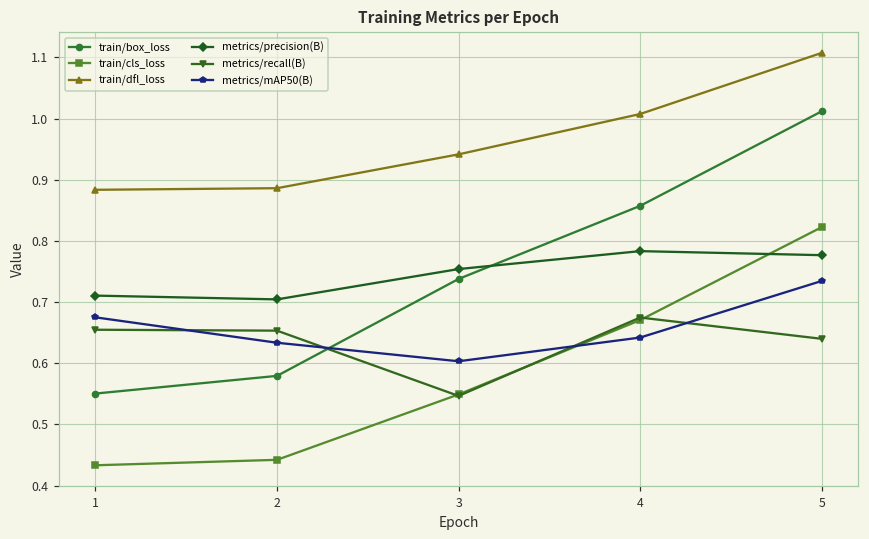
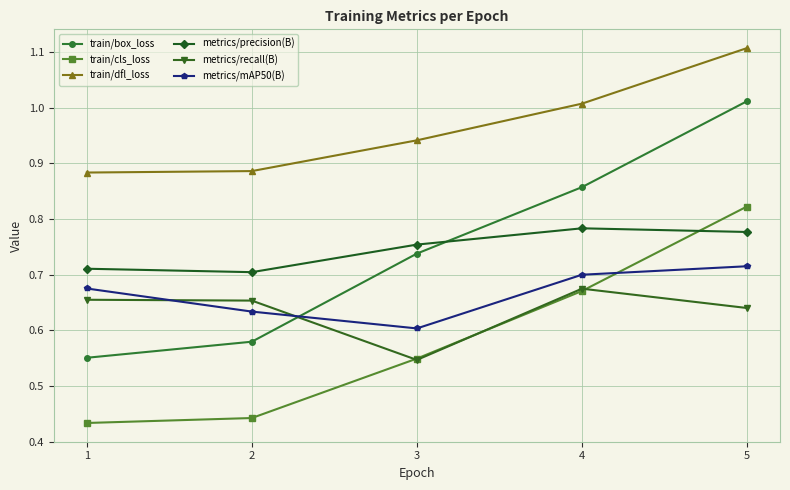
metrics/mAP50(B), 4: 0.64 -> 0.70
metrics/mAP50(B), 5: 0.73 -> 0.72
